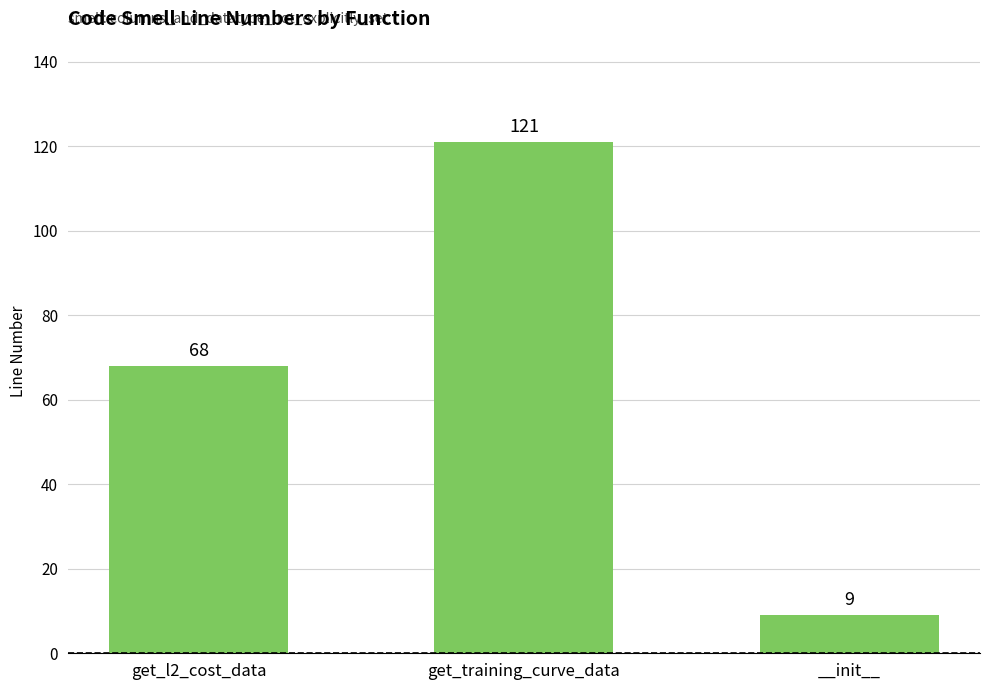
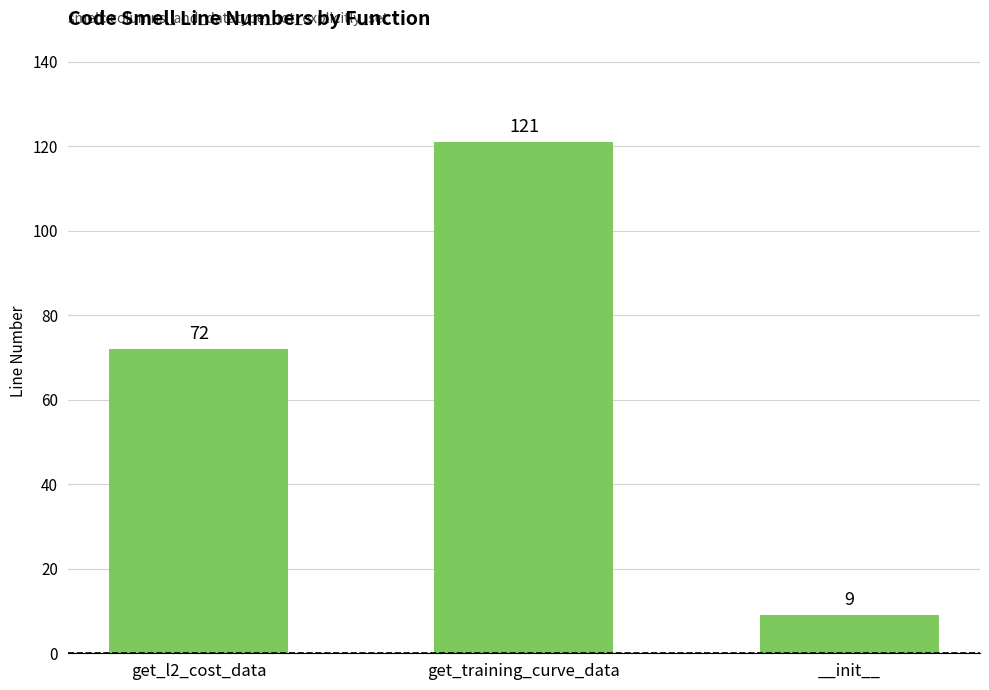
get_l2_cost_data: 68 -> 72
